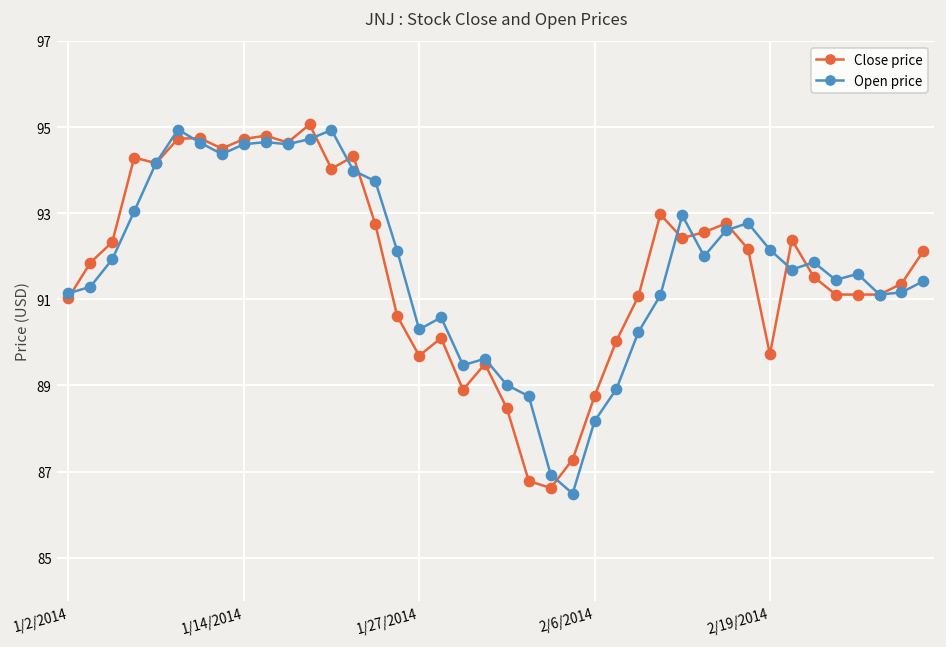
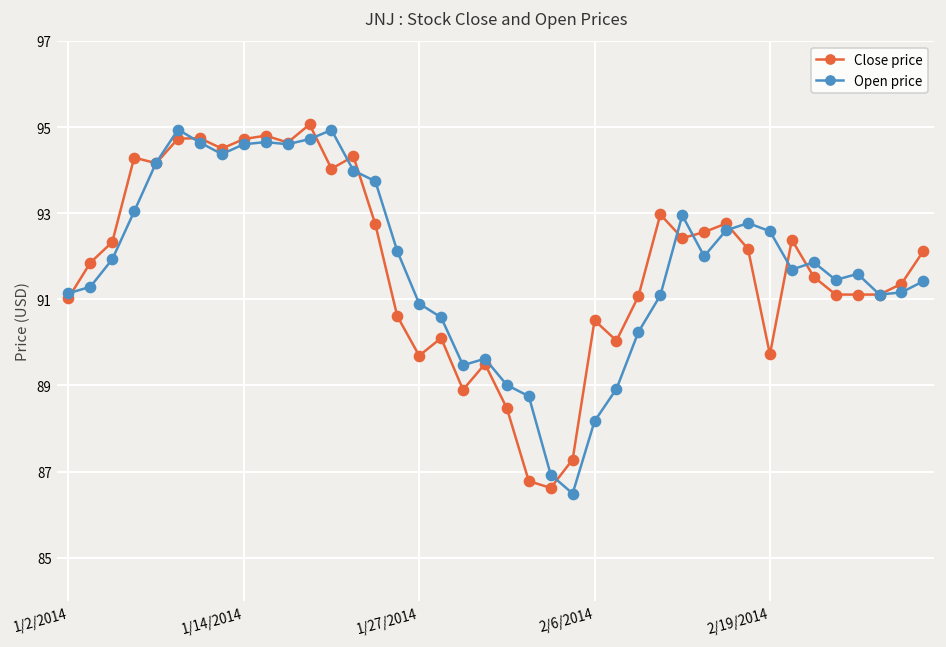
Open price, 1/27/2014: 90.3 -> 90.9
Close price, 2/6/2014: 88.8 -> 90.5
Open price, 2/19/2014: 92.2 -> 92.6
